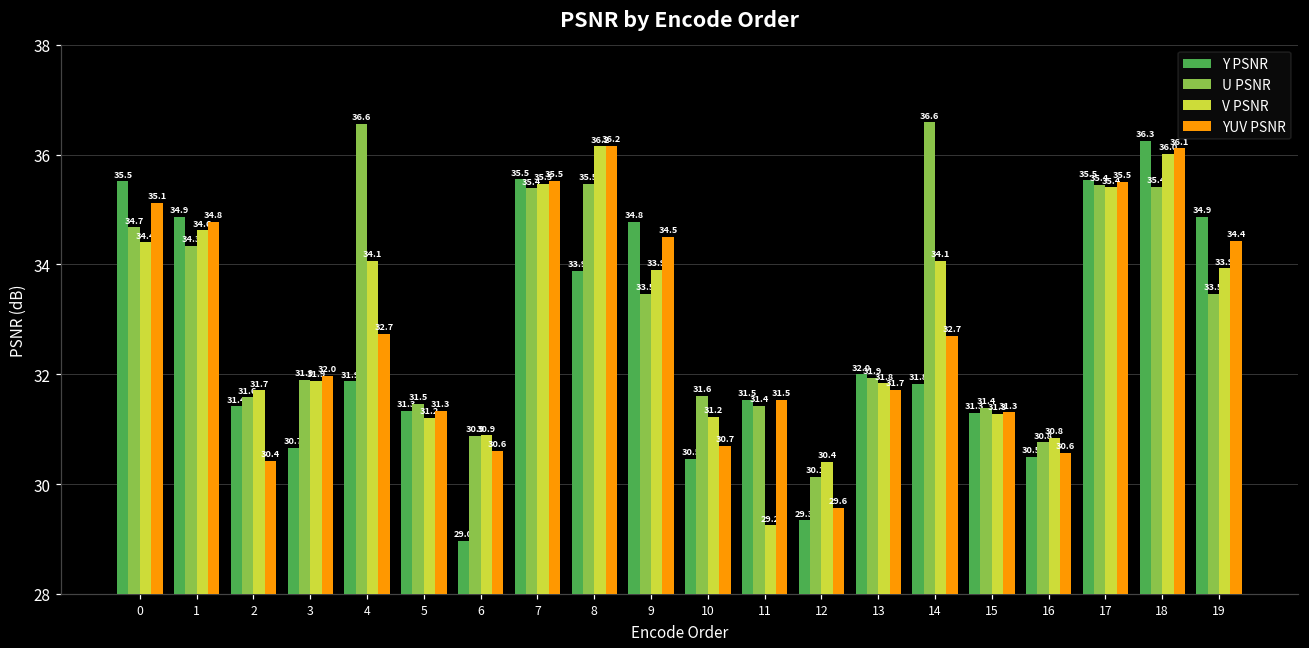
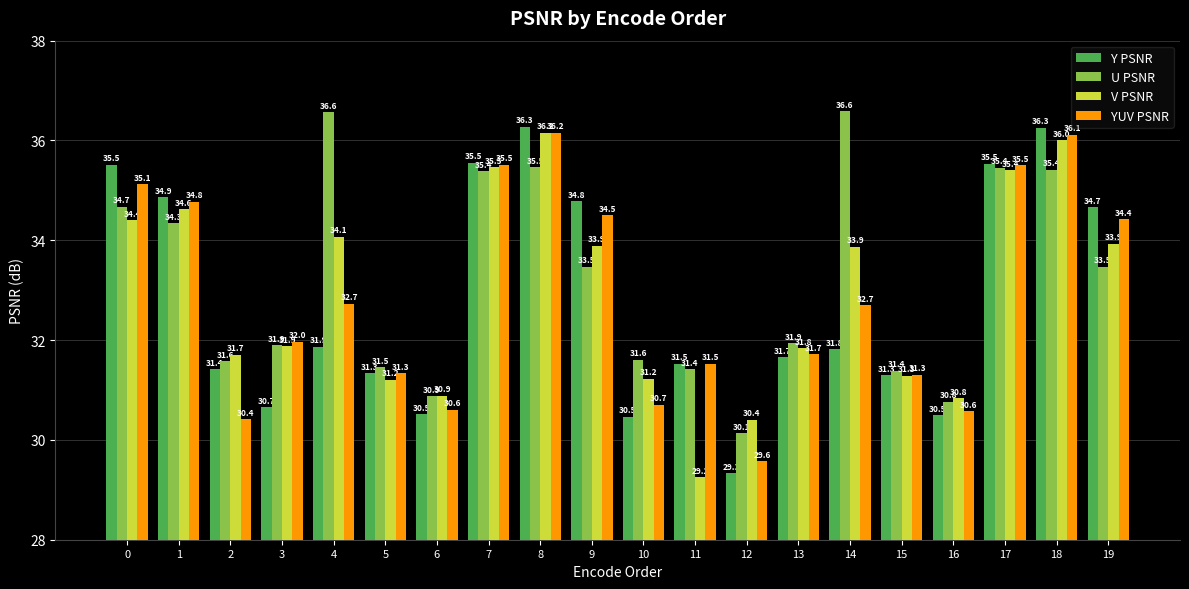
Y PSNR, 6: 29.0 -> 30.5
Y PSNR, 8: 33.9 -> 36.3
Y PSNR, 13: 32.0 -> 31.7
V PSNR, 14: 34.1 -> 33.9
Y PSNR, 19: 34.9 -> 34.7
